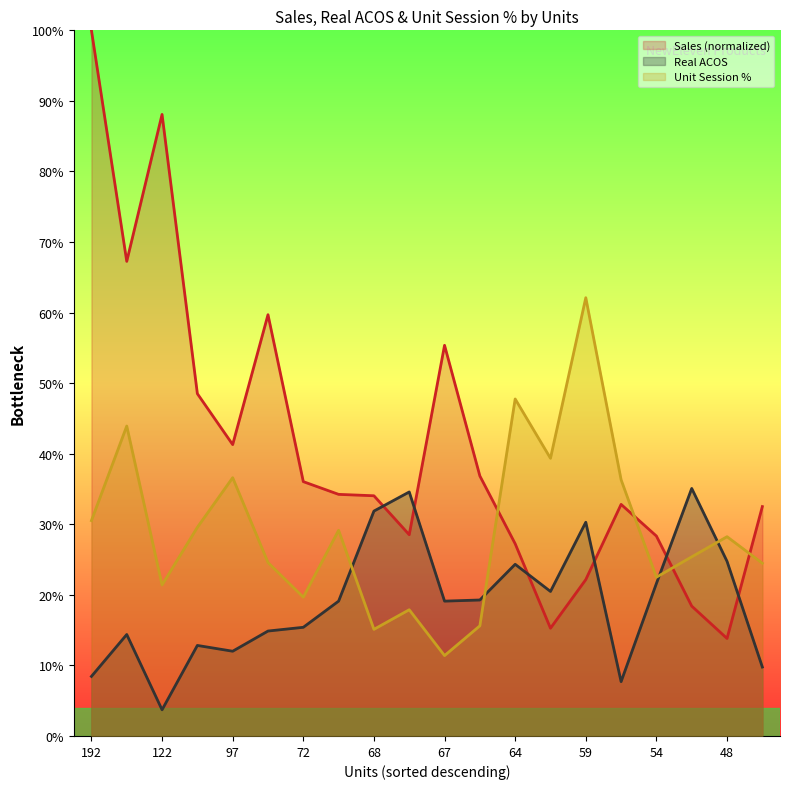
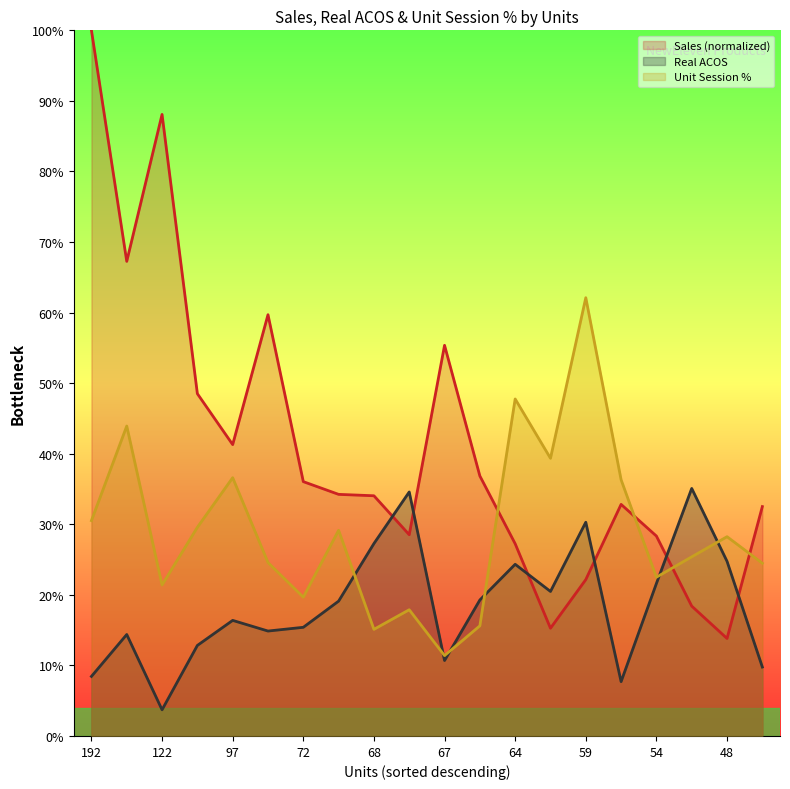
Real ACOS, 97: 12% -> 16%
Real ACOS, 68: 32% -> 27%
Real ACOS, 67: 19% -> 11%
